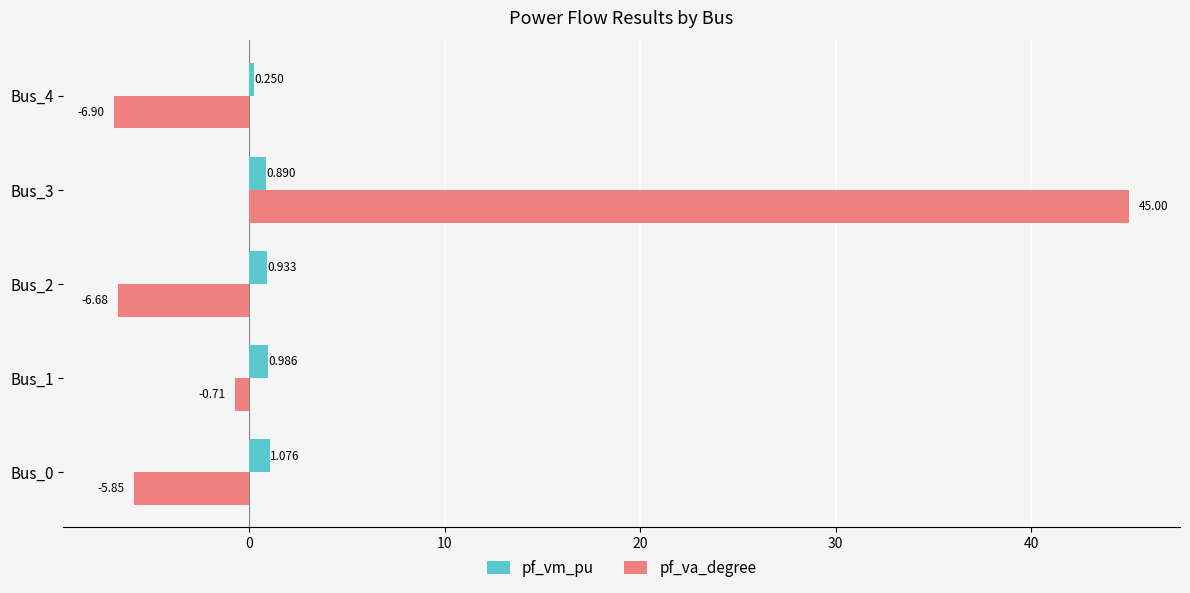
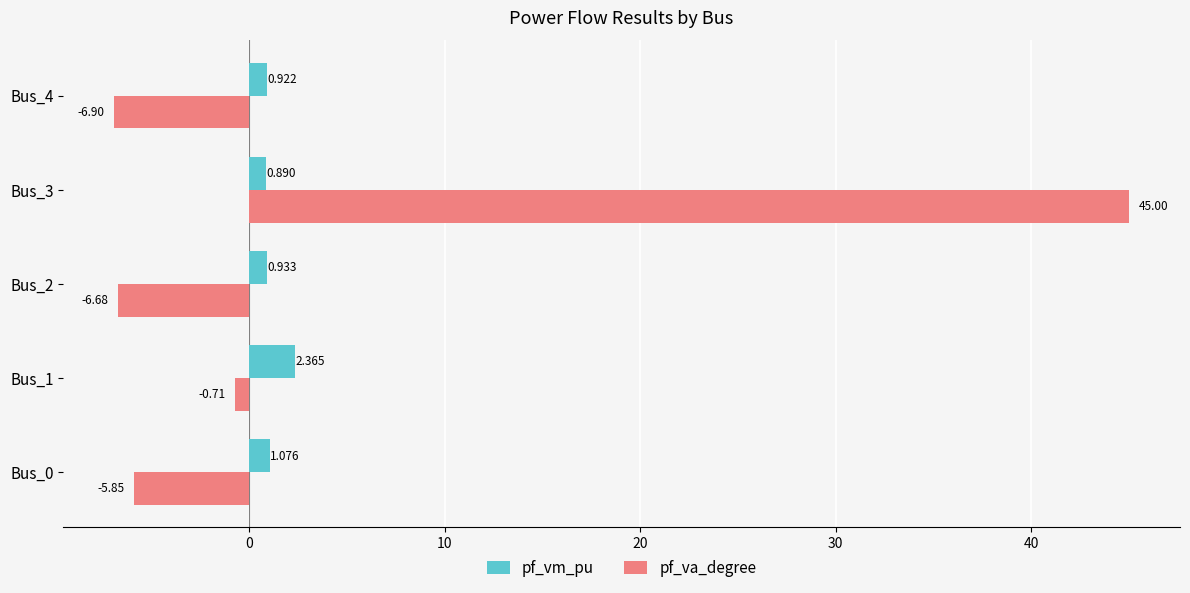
pf_vm_pu, Bus_4: 0.250 -> 0.922
pf_vm_pu, Bus_1: 0.986 -> 2.365
